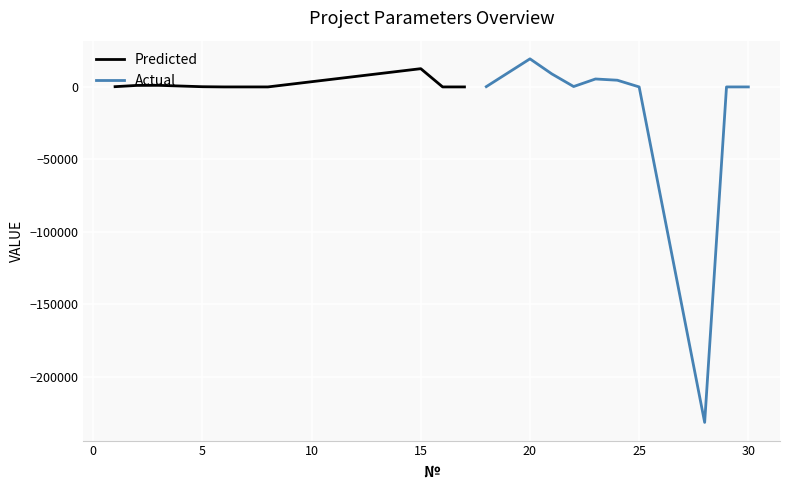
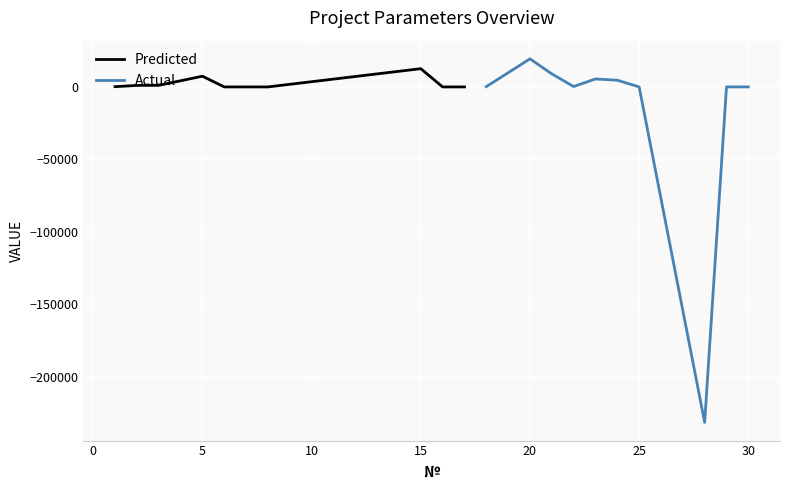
Predicted, 5: 0 -> 7000
